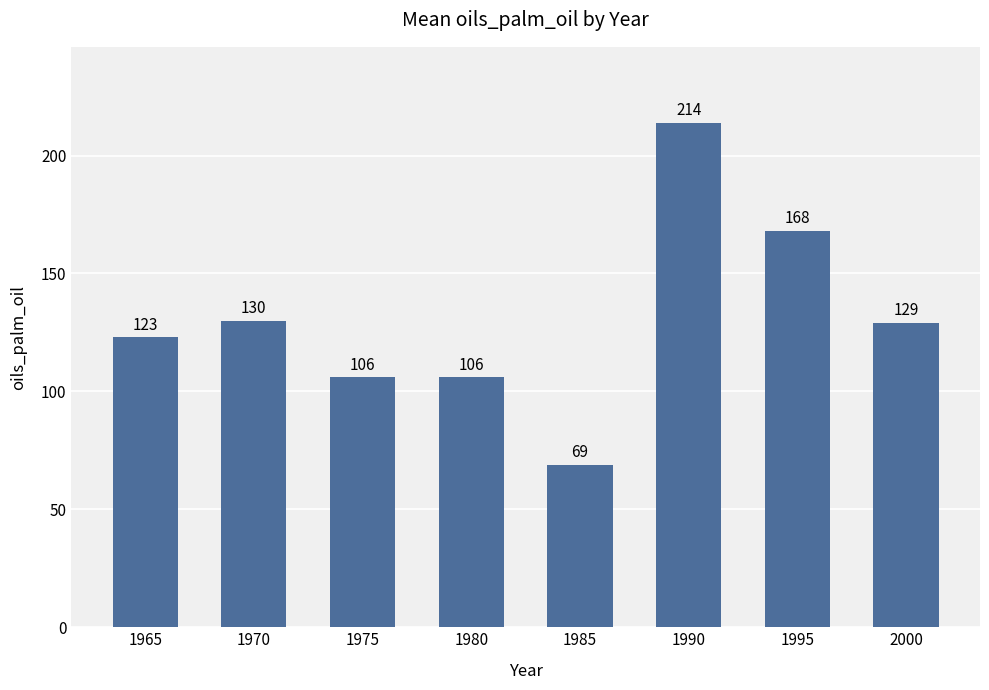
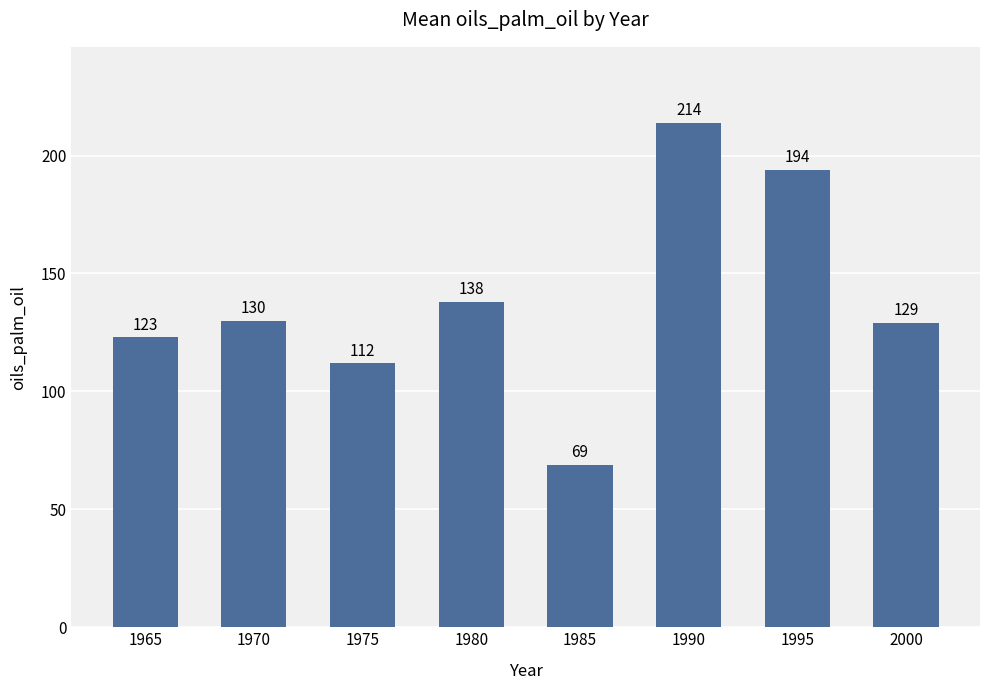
1975: 106 -> 112
1980: 106 -> 138
1995: 168 -> 194
